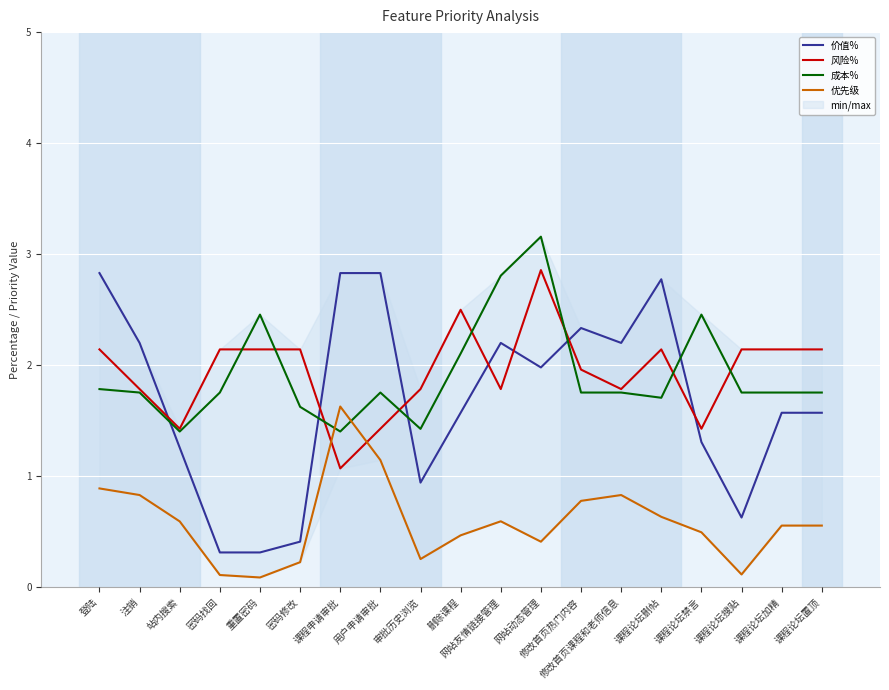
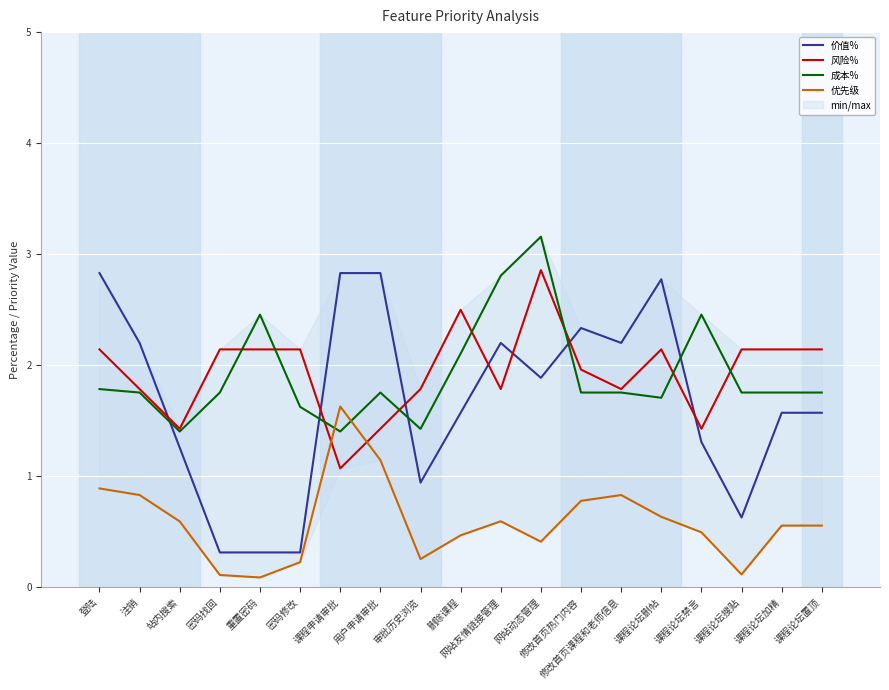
价值%, 密码修改: 0.41 -> 0.31
价值%, 网站动态管理: 1.98 -> 1.89
